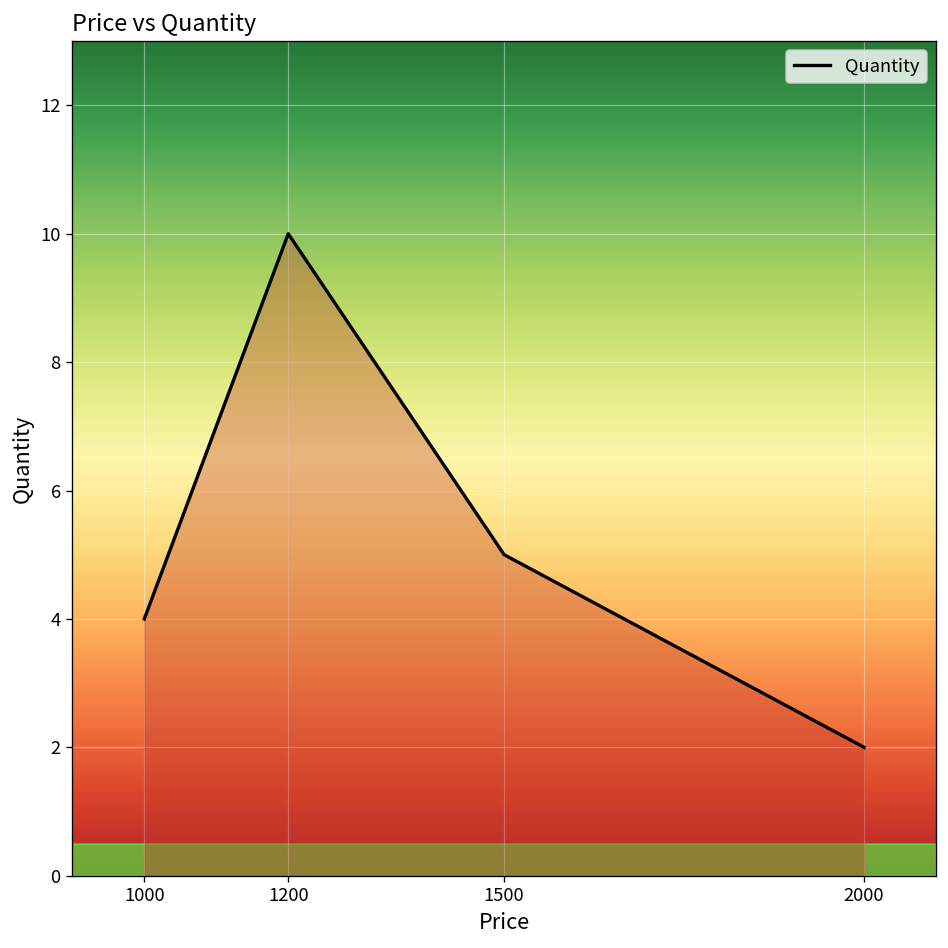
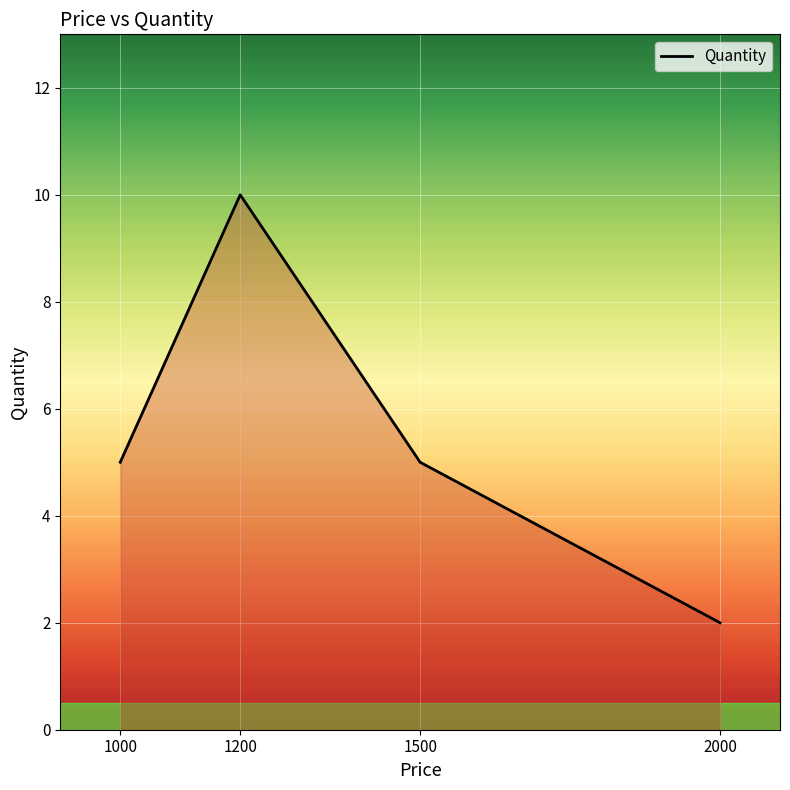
1000: 4 -> 5
